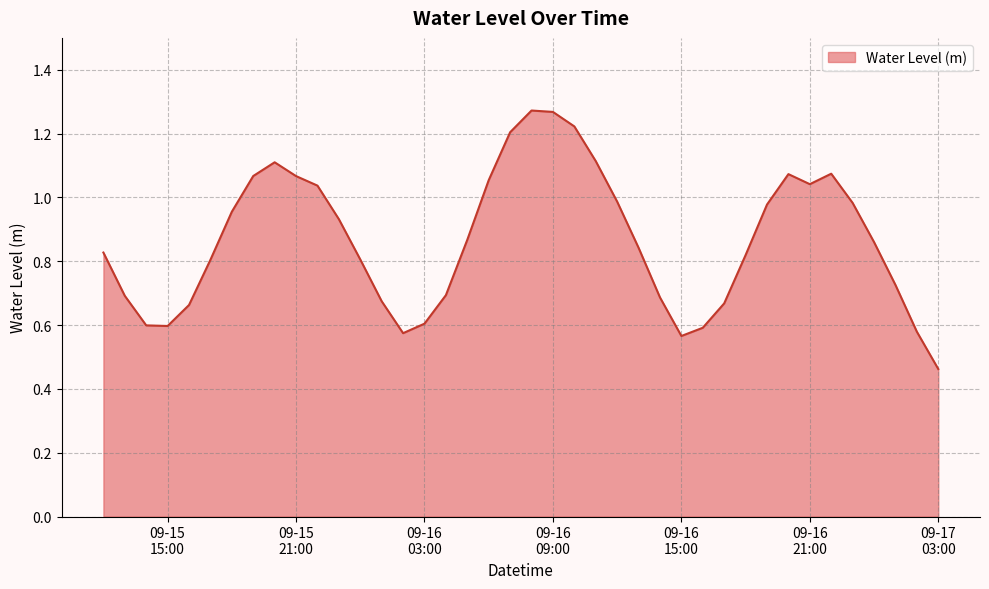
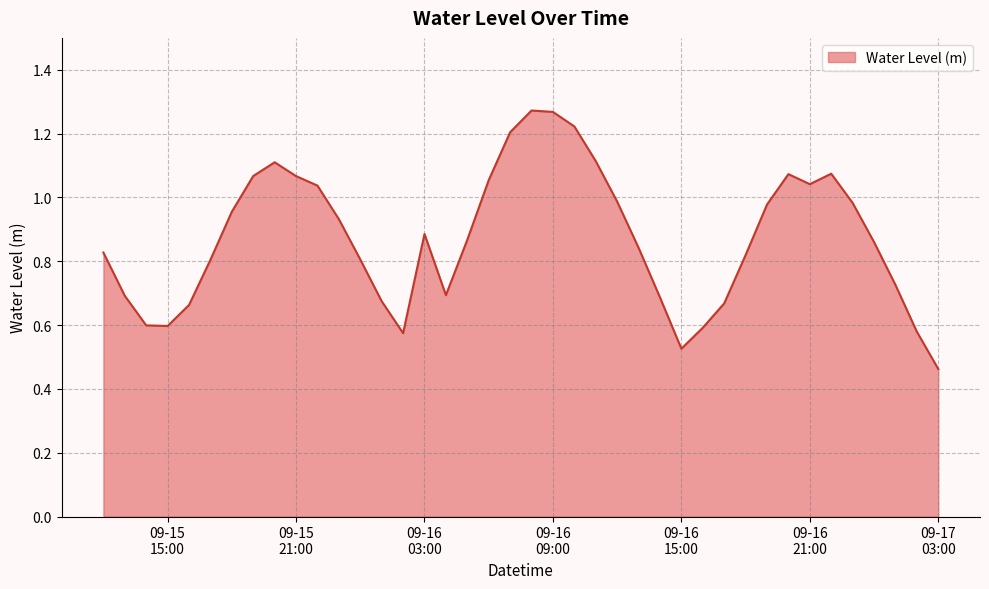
09-16 03:00: 0.60 -> 0.89
09-16 15:00: 0.57 -> 0.53
